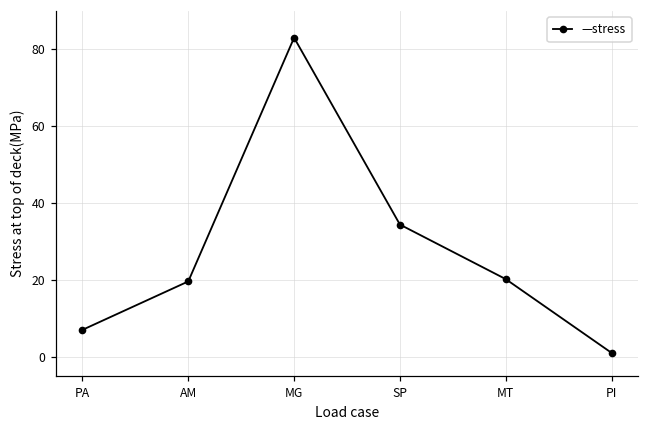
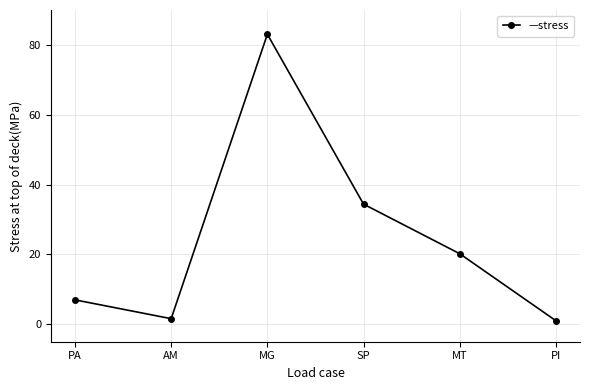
AM: 20 -> 2
